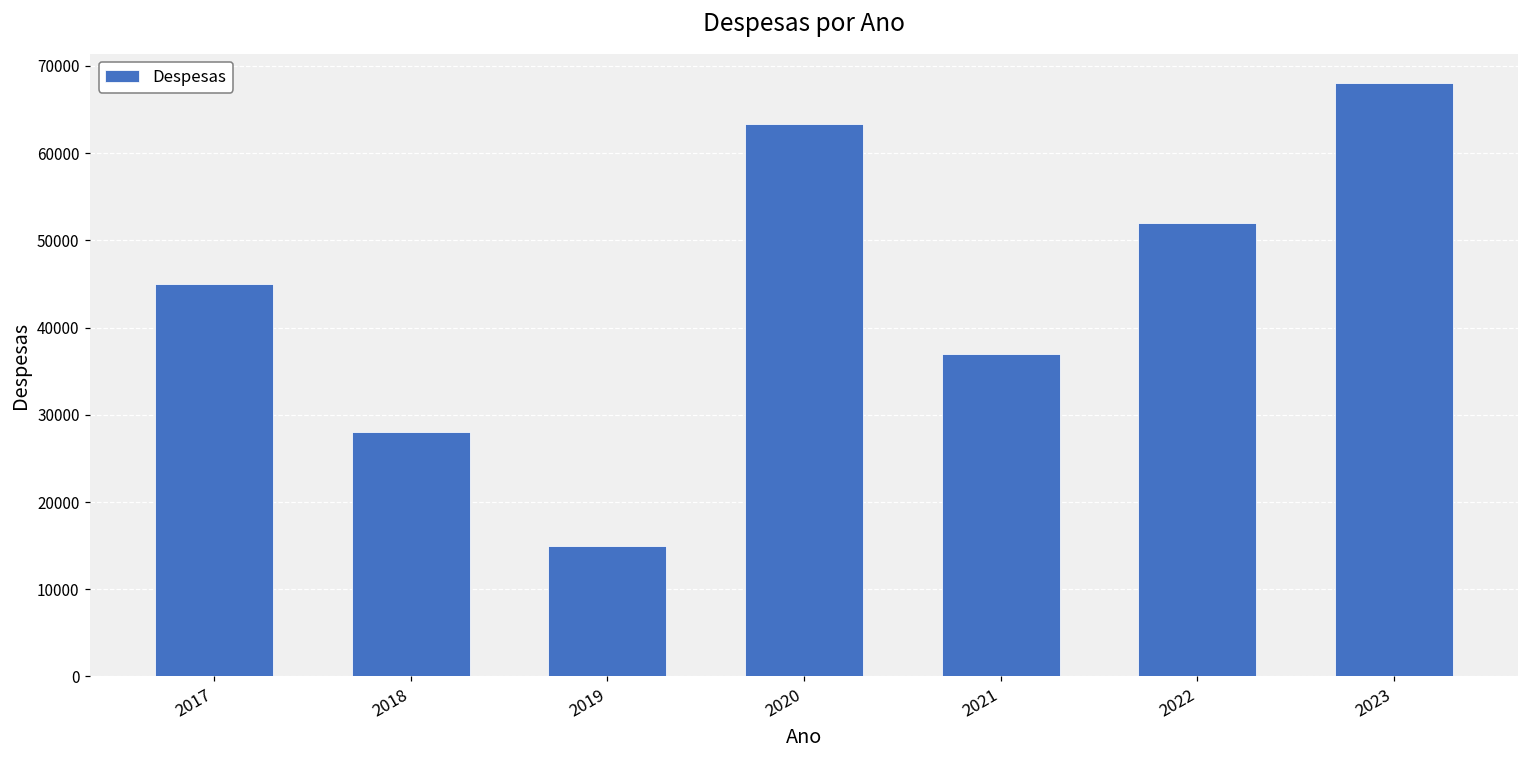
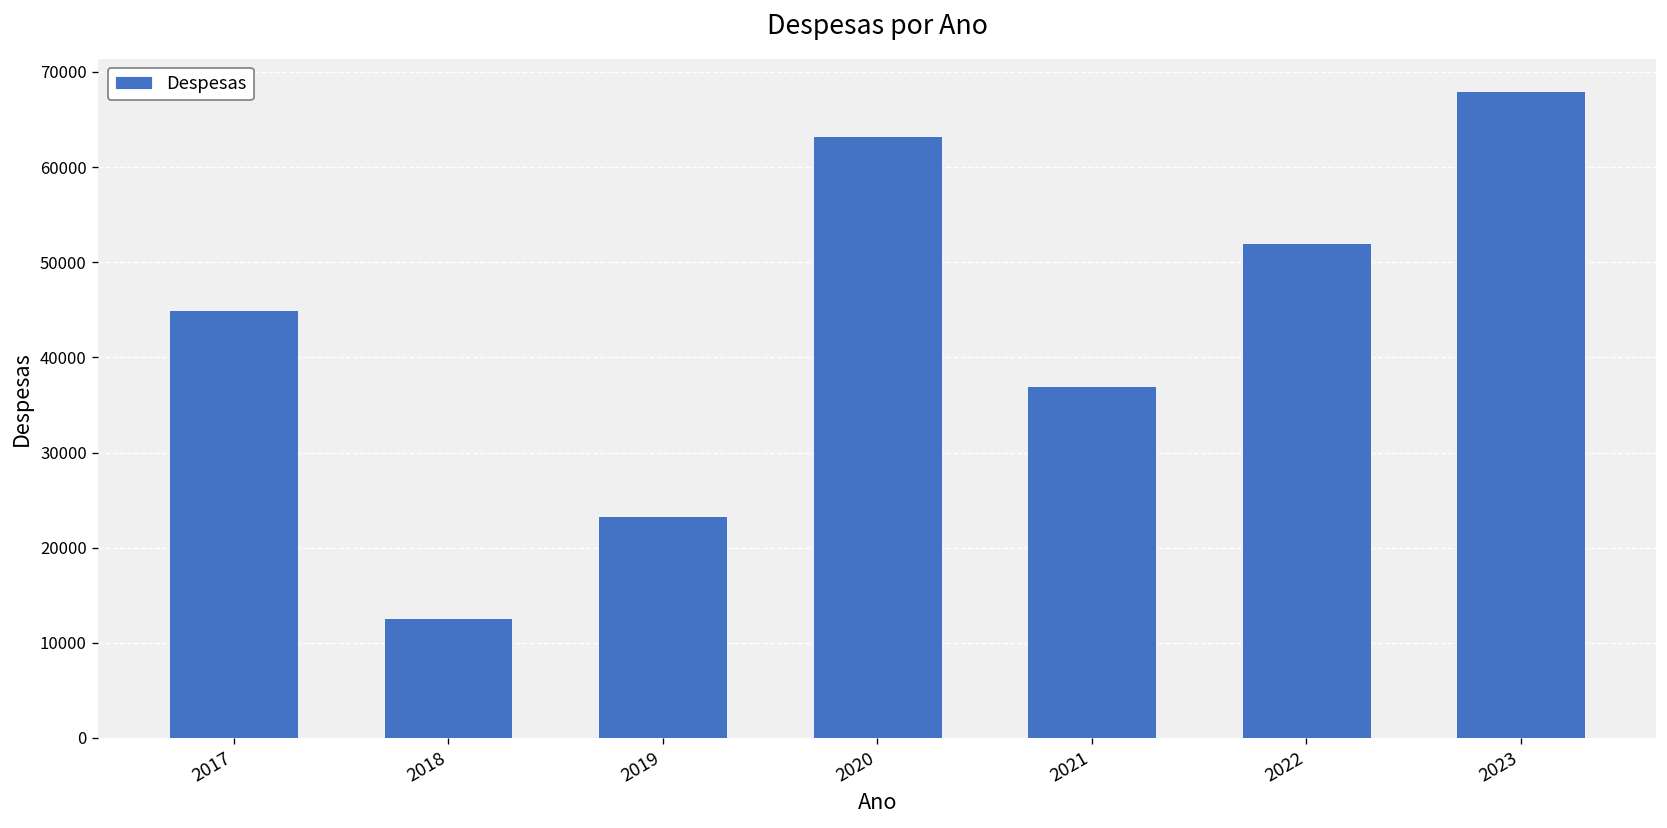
2018: 28000 -> 13000
2019: 15000 -> 23000
